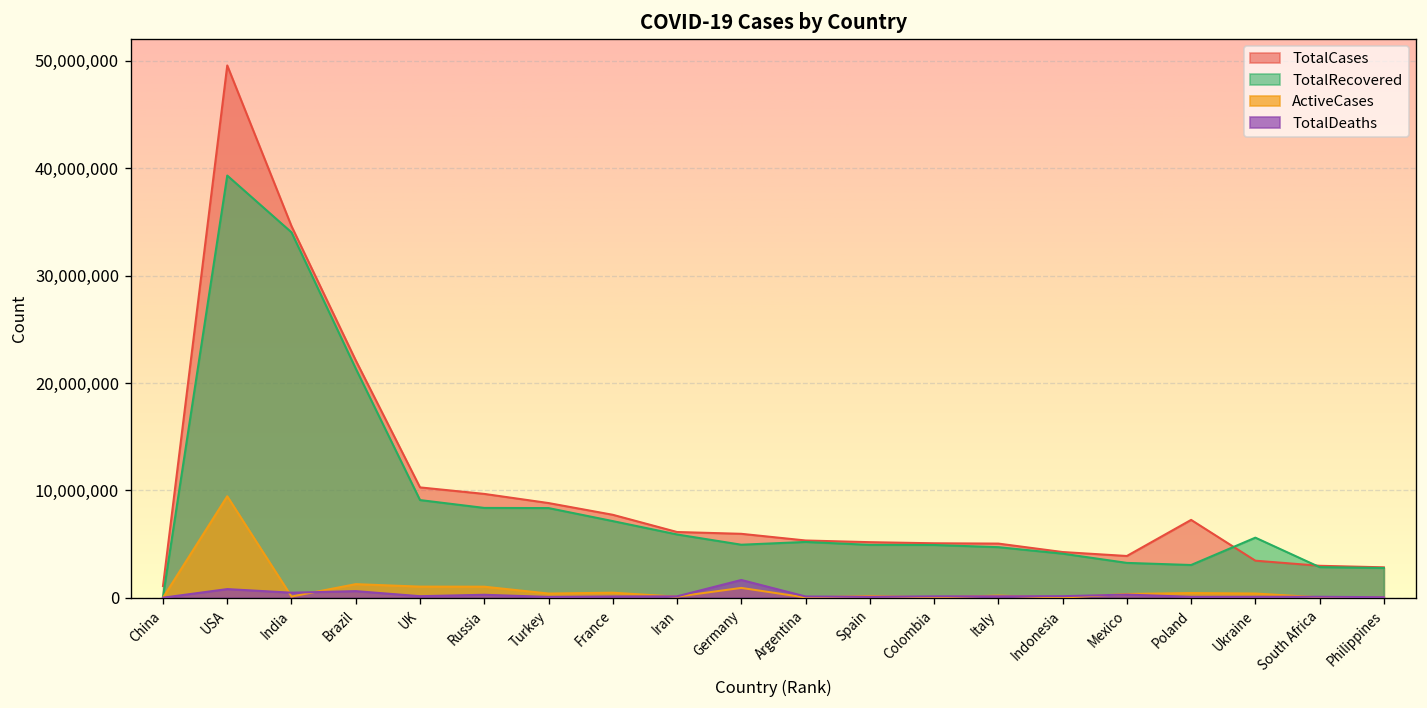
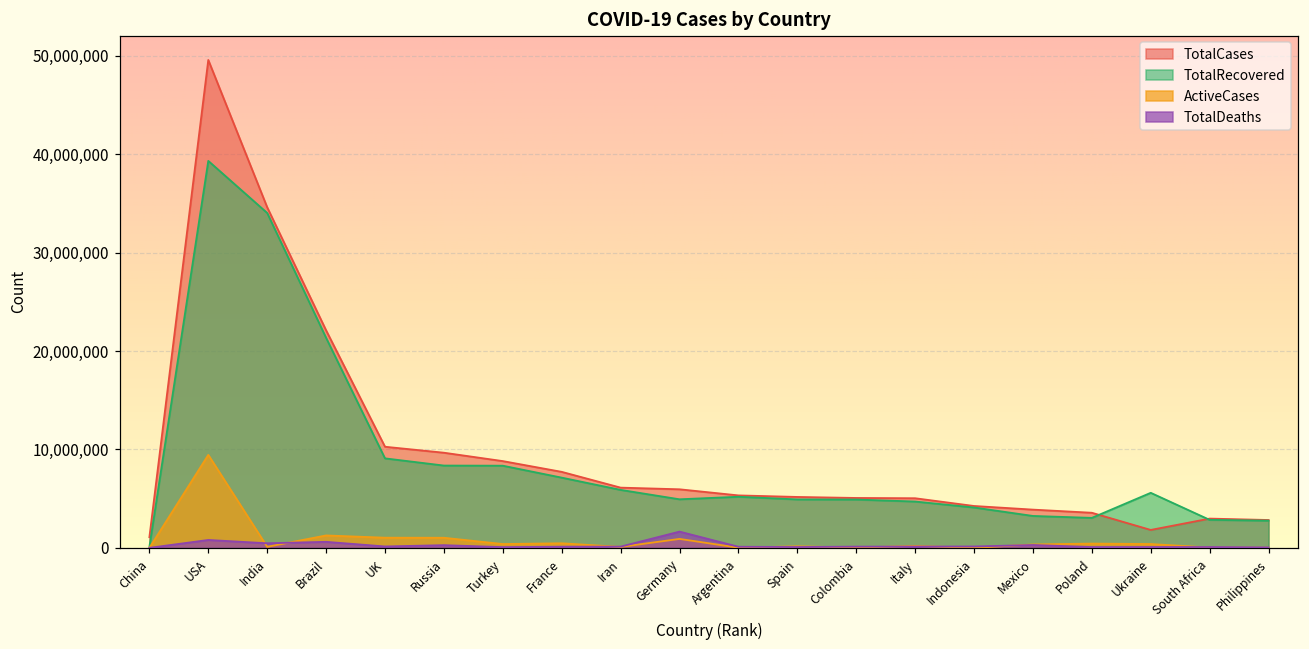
TotalCases, Poland: 7,000,000 -> 4,000,000
TotalCases, Ukraine: 3,000,000 -> 2,000,000
